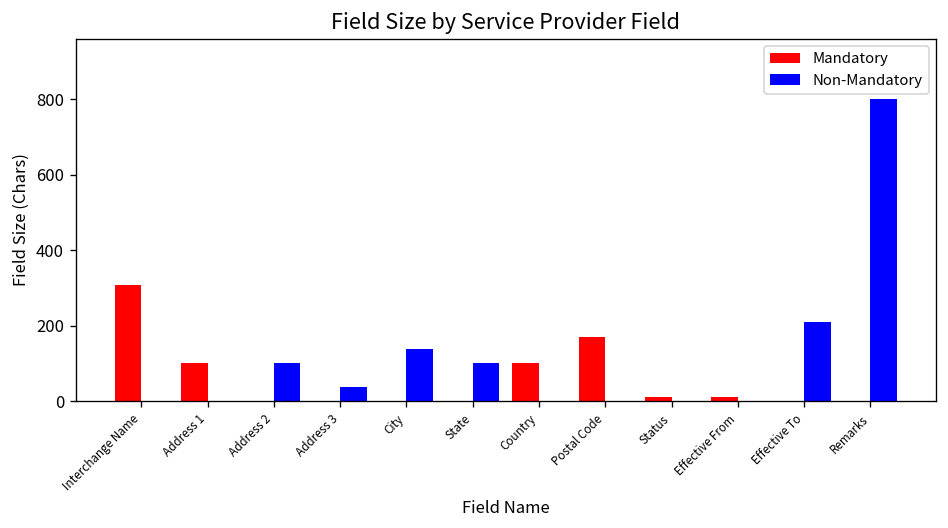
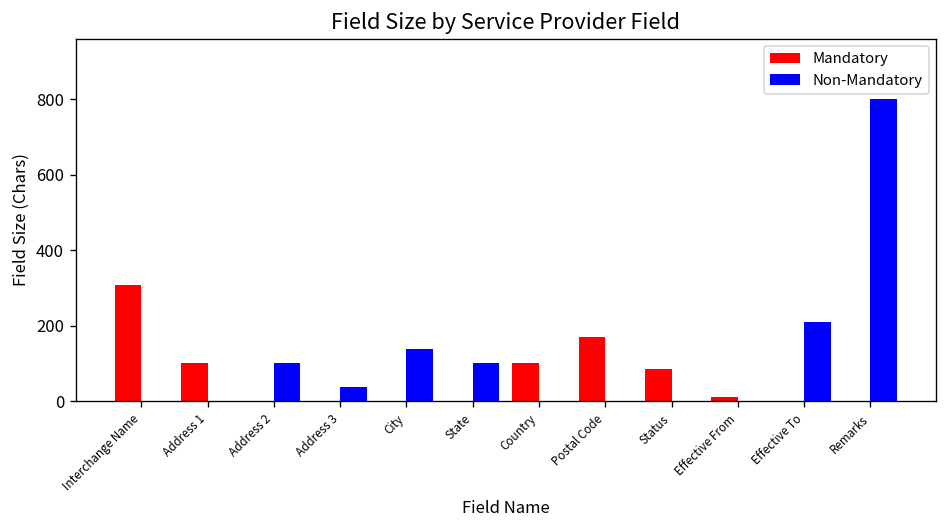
Mandatory, Status: 10 -> 90
